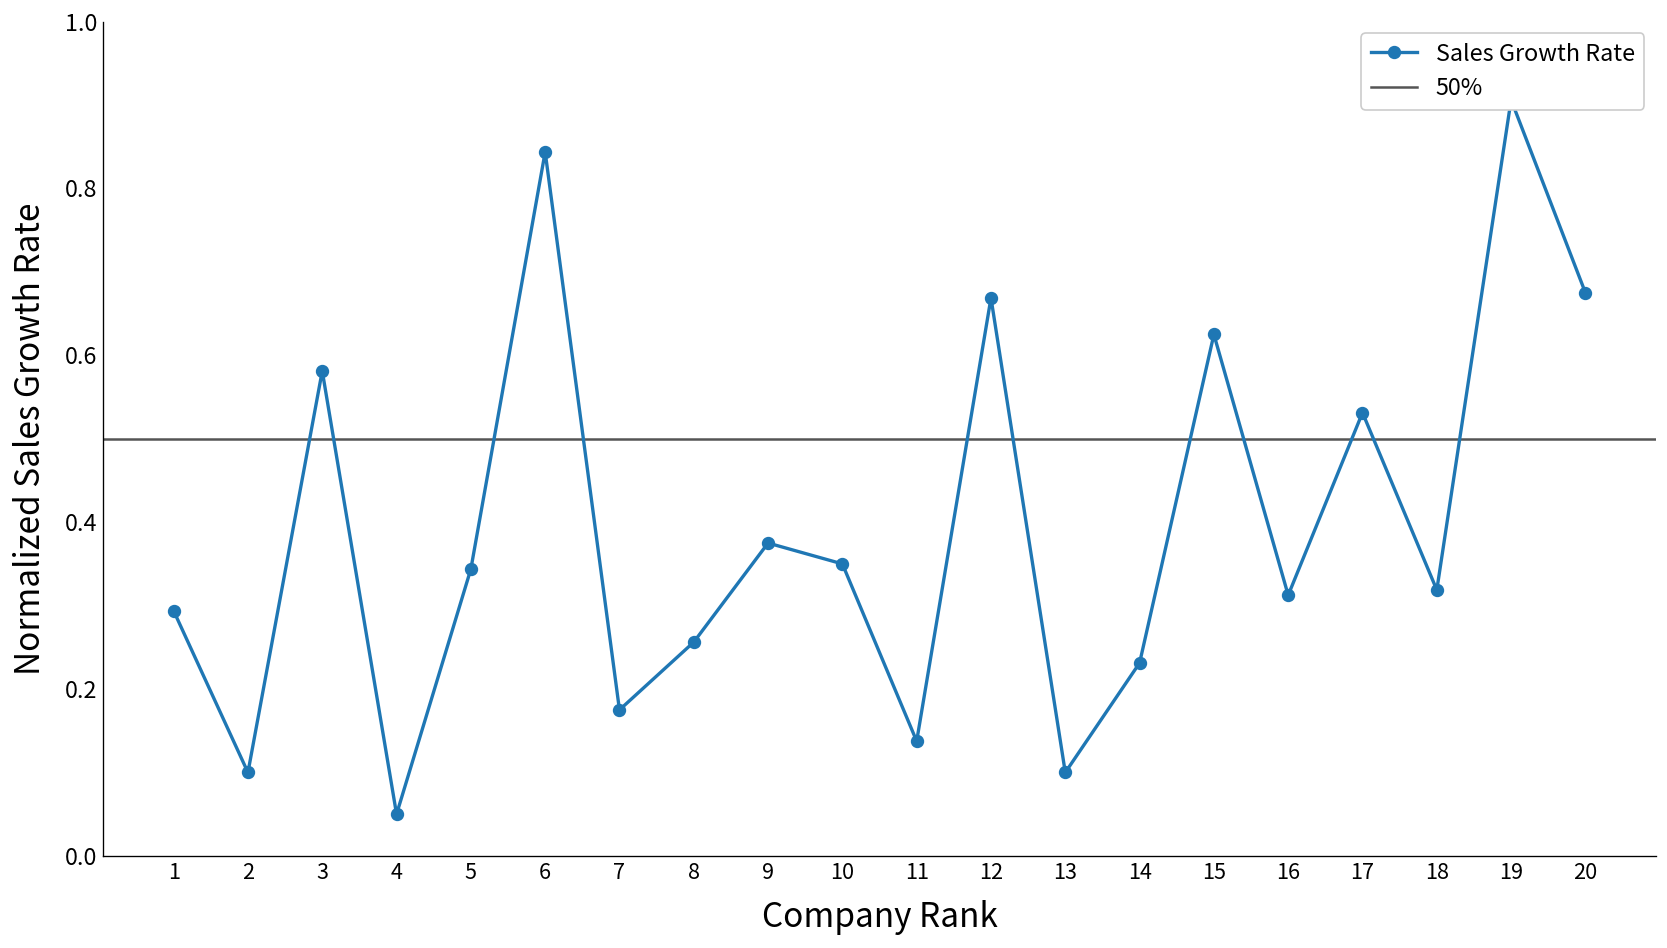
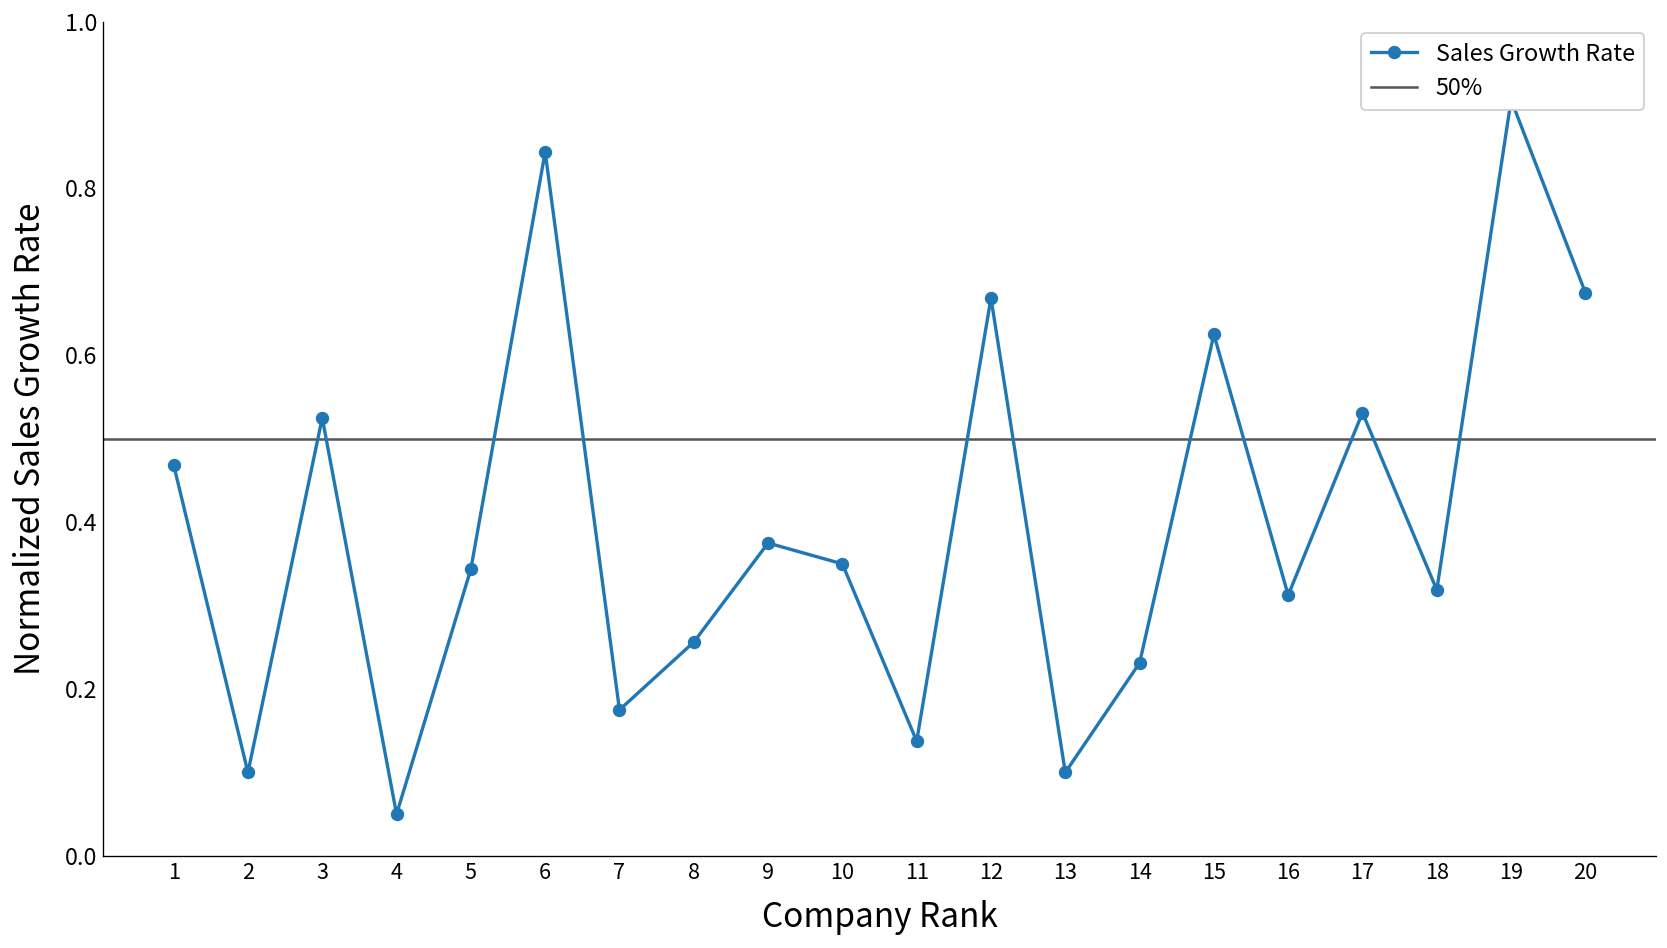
1: 0.29 -> 0.47
3: 0.58 -> 0.53
